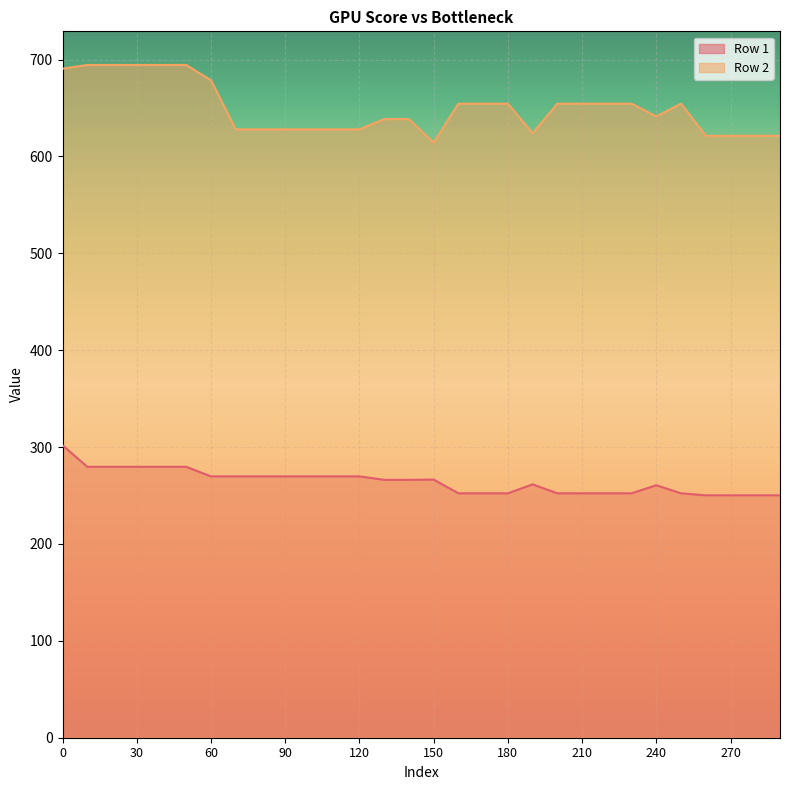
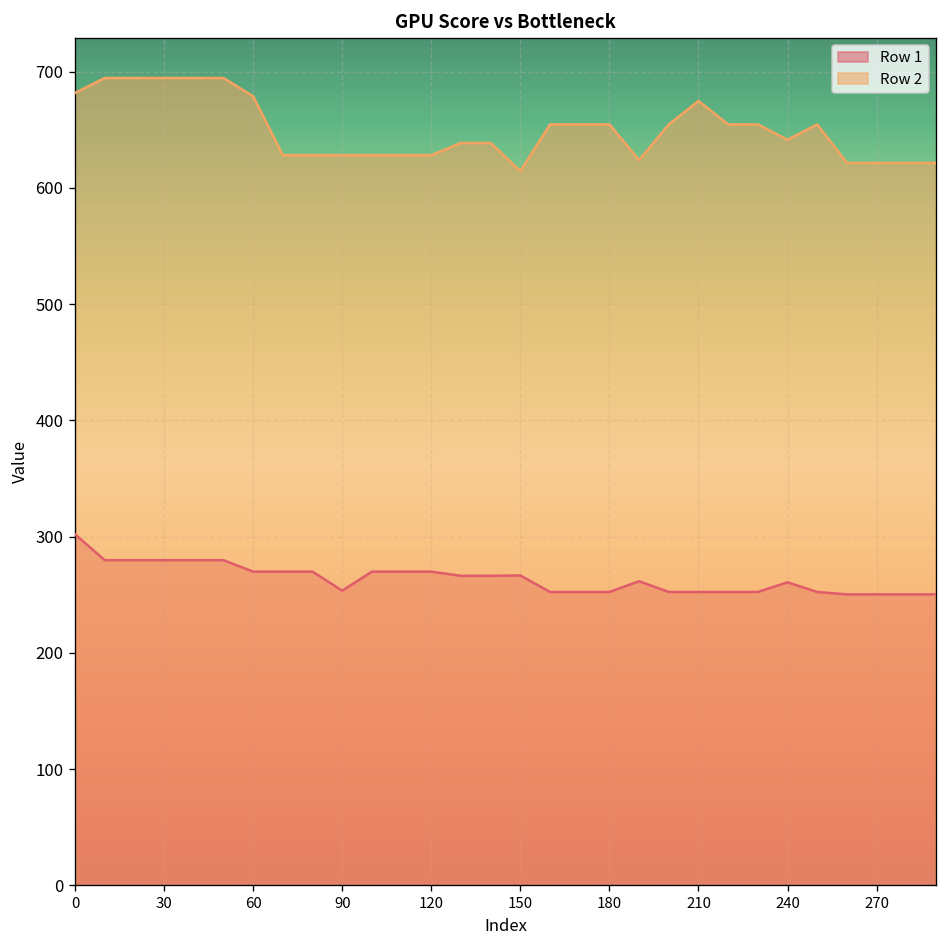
Row 2, 0: 690 -> 680
Row 1, 90: 270 -> 250
Row 2, 210: 650 -> 670
